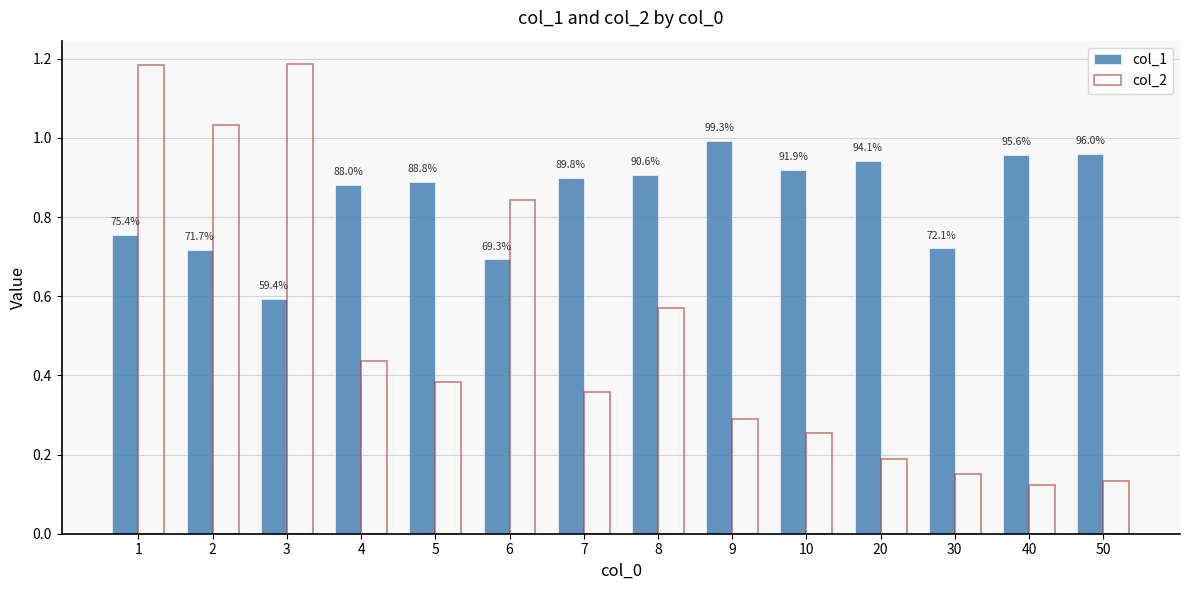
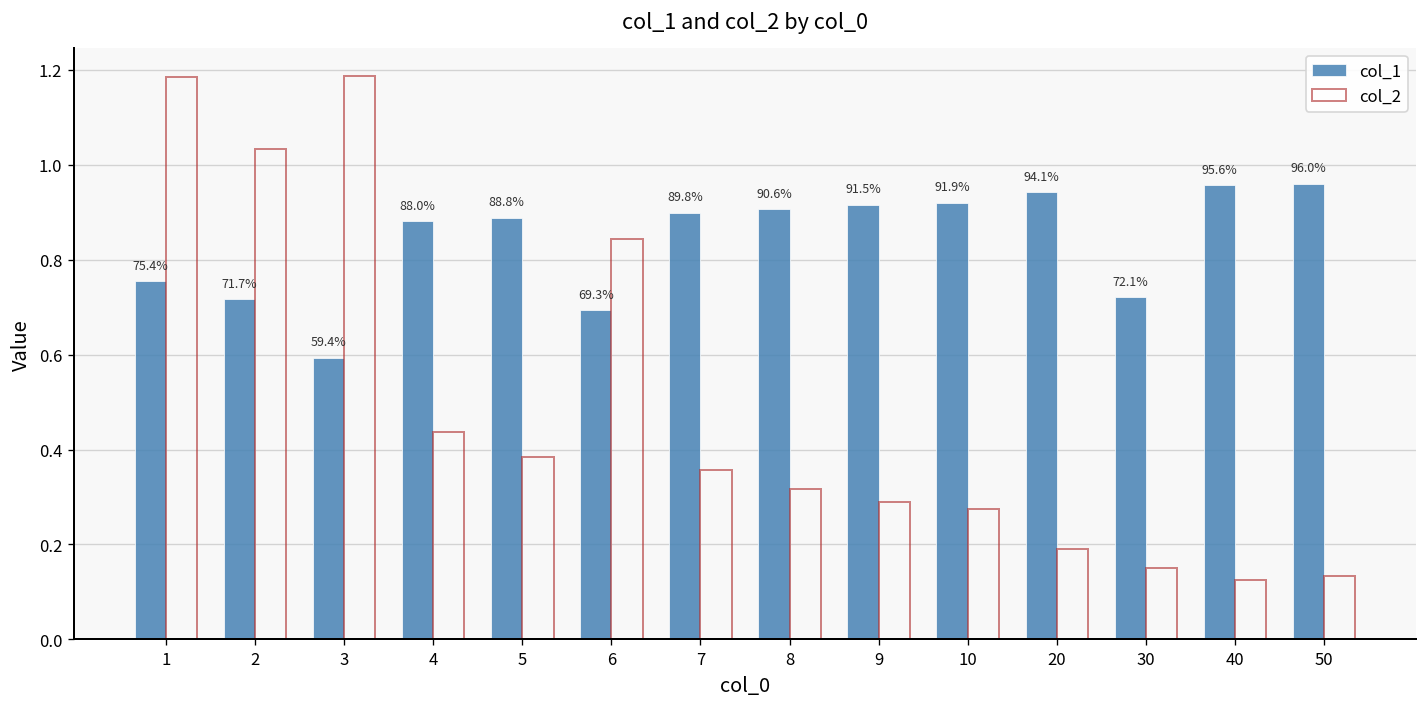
col_2, 8: 0.57 -> 0.32
col_1, 9: 99.3% -> 91.5%
col_2, 10: 0.25 -> 0.27
